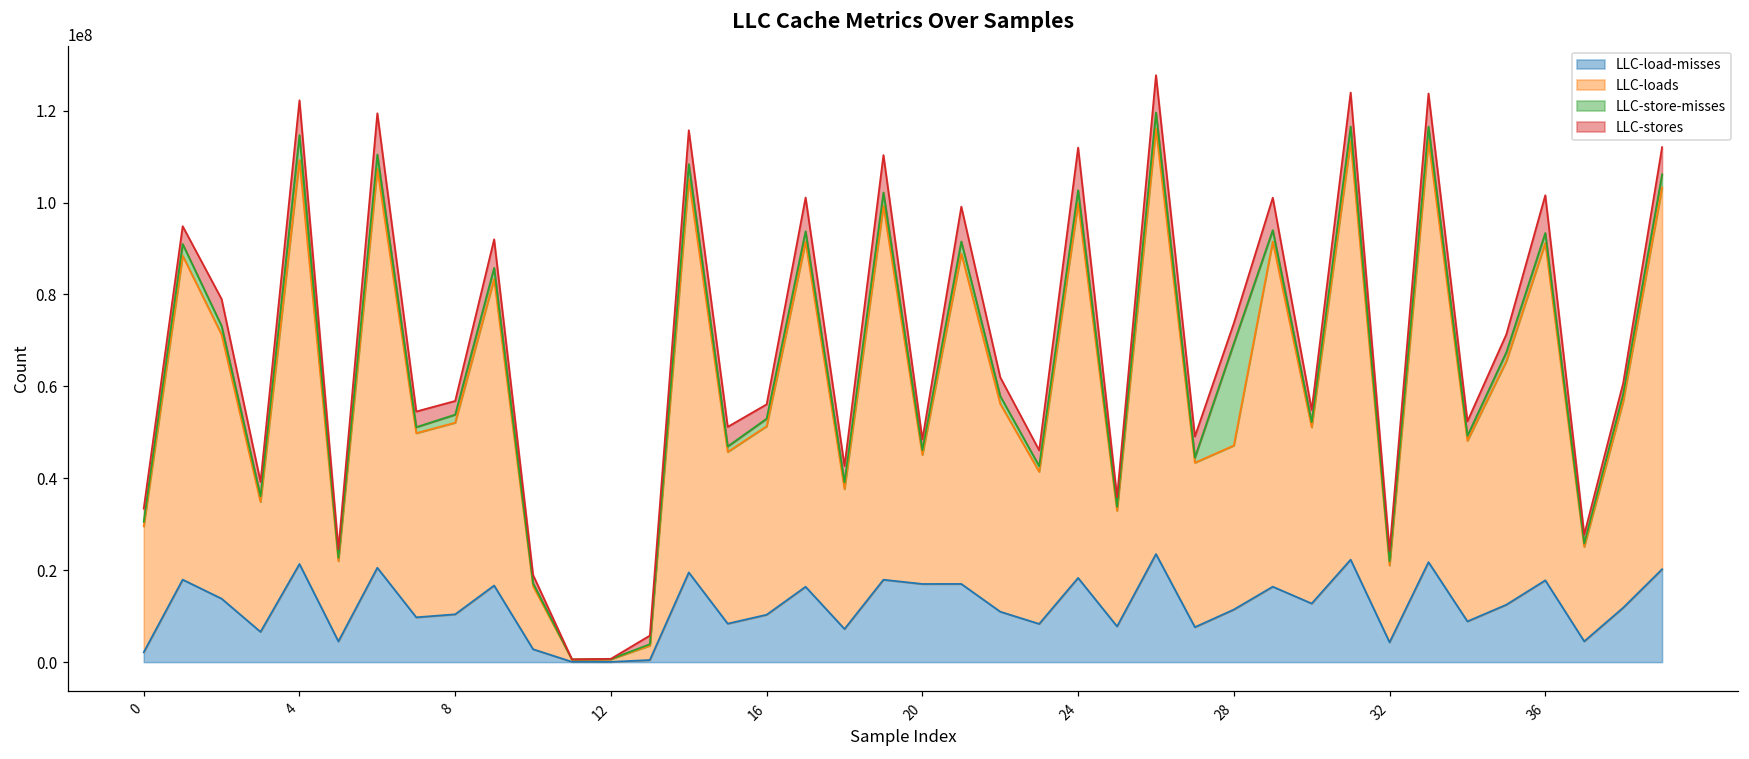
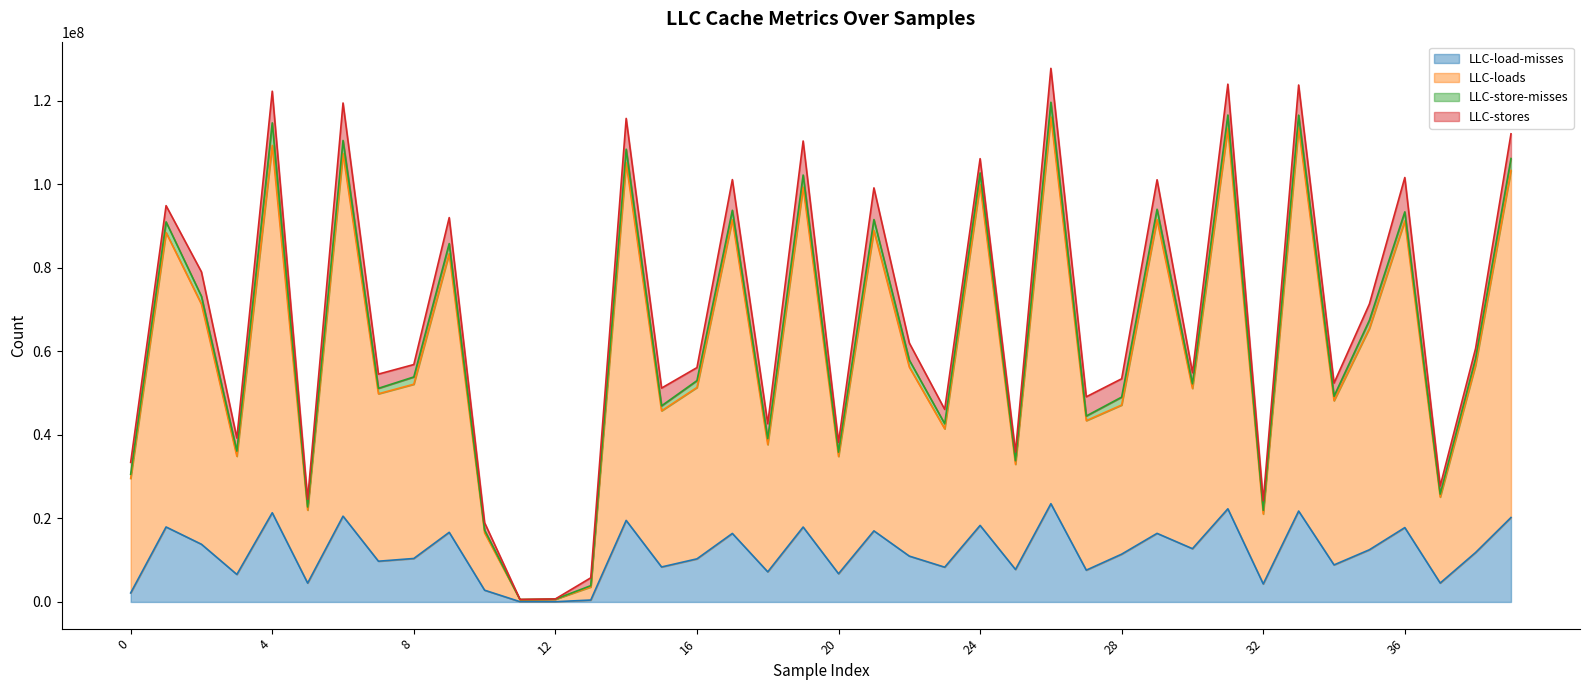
LLC-load-misses, 20: 17000000 -> 7000000
LLC-stores, 24: 9000000 -> 3000000
LLC-store-misses, 28: 22000000 -> 2000000
